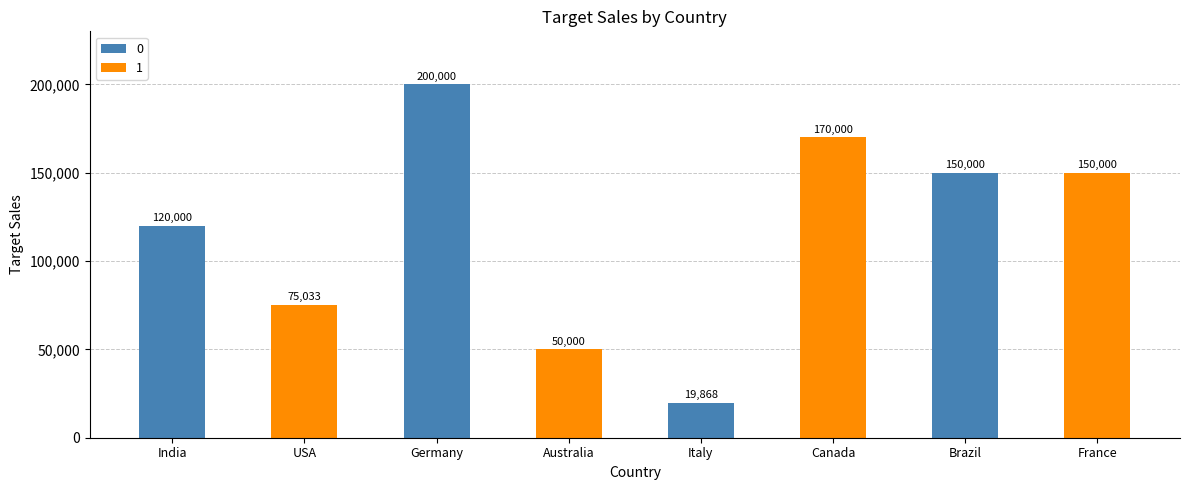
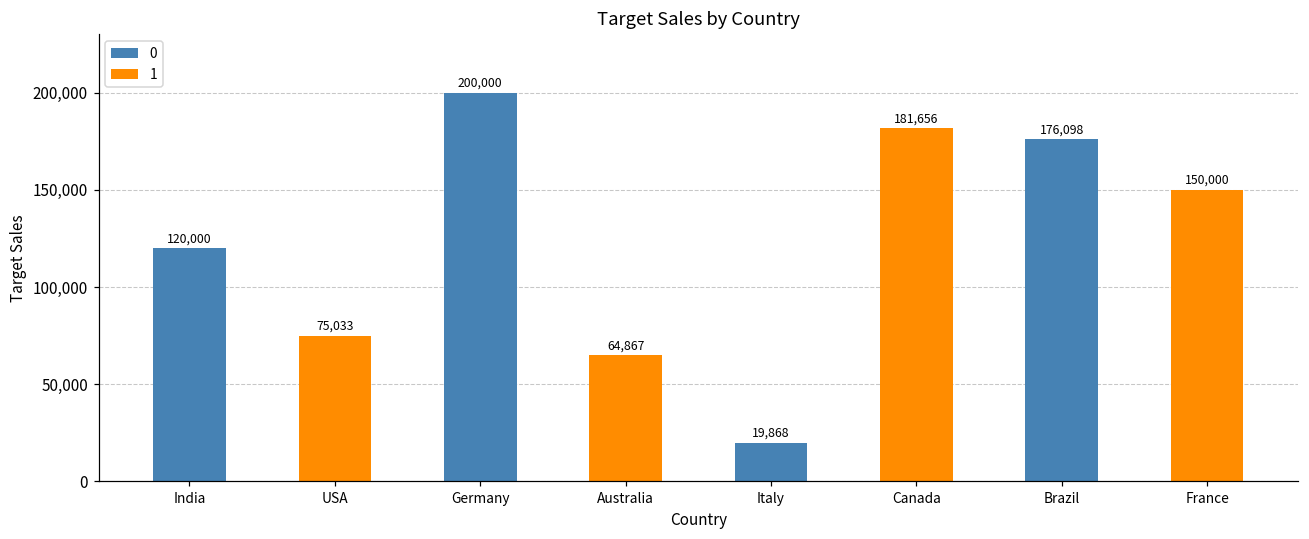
Australia: 50,000 -> 64,867
Canada: 170,000 -> 181,656
Brazil: 150,000 -> 176,098
